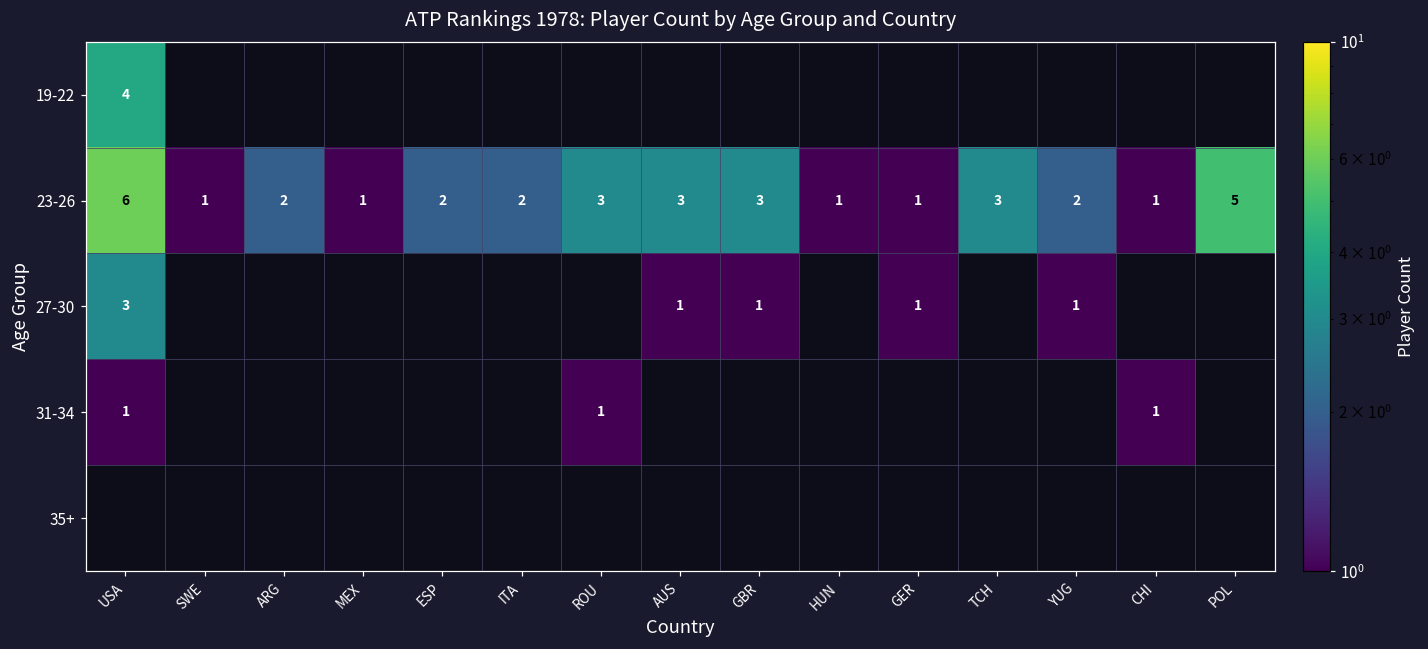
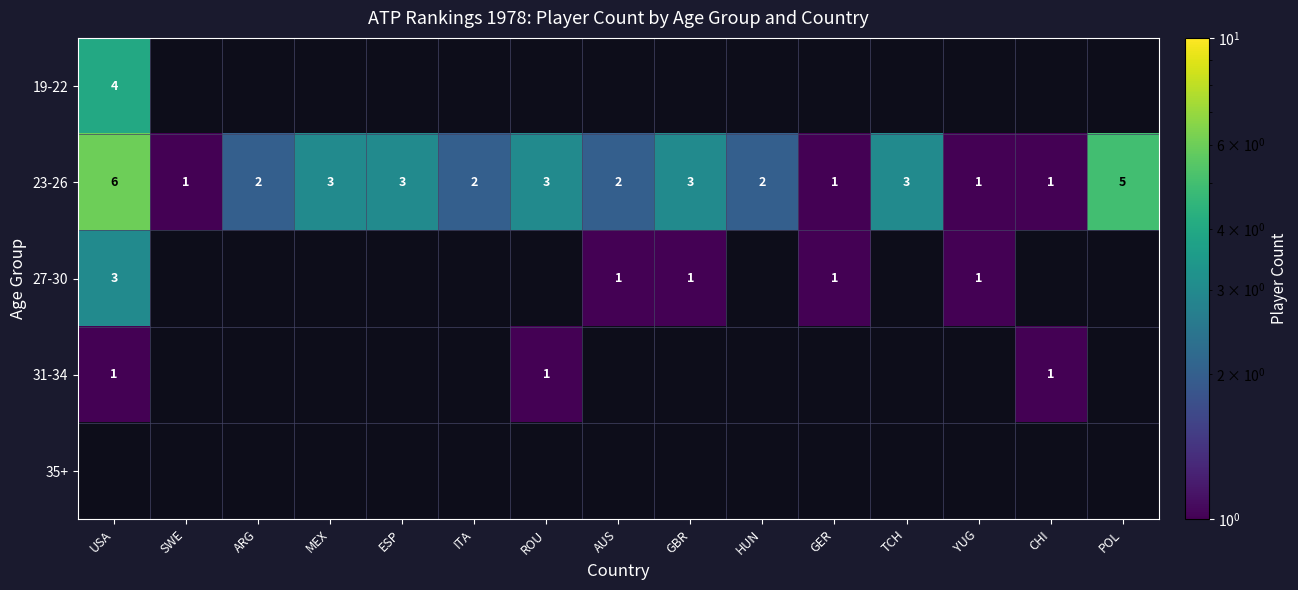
23-26, MEX: 1 -> 3
23-26, ESP: 2 -> 3
23-26, AUS: 3 -> 2
23-26, HUN: 1 -> 2
23-26, YUG: 2 -> 1
